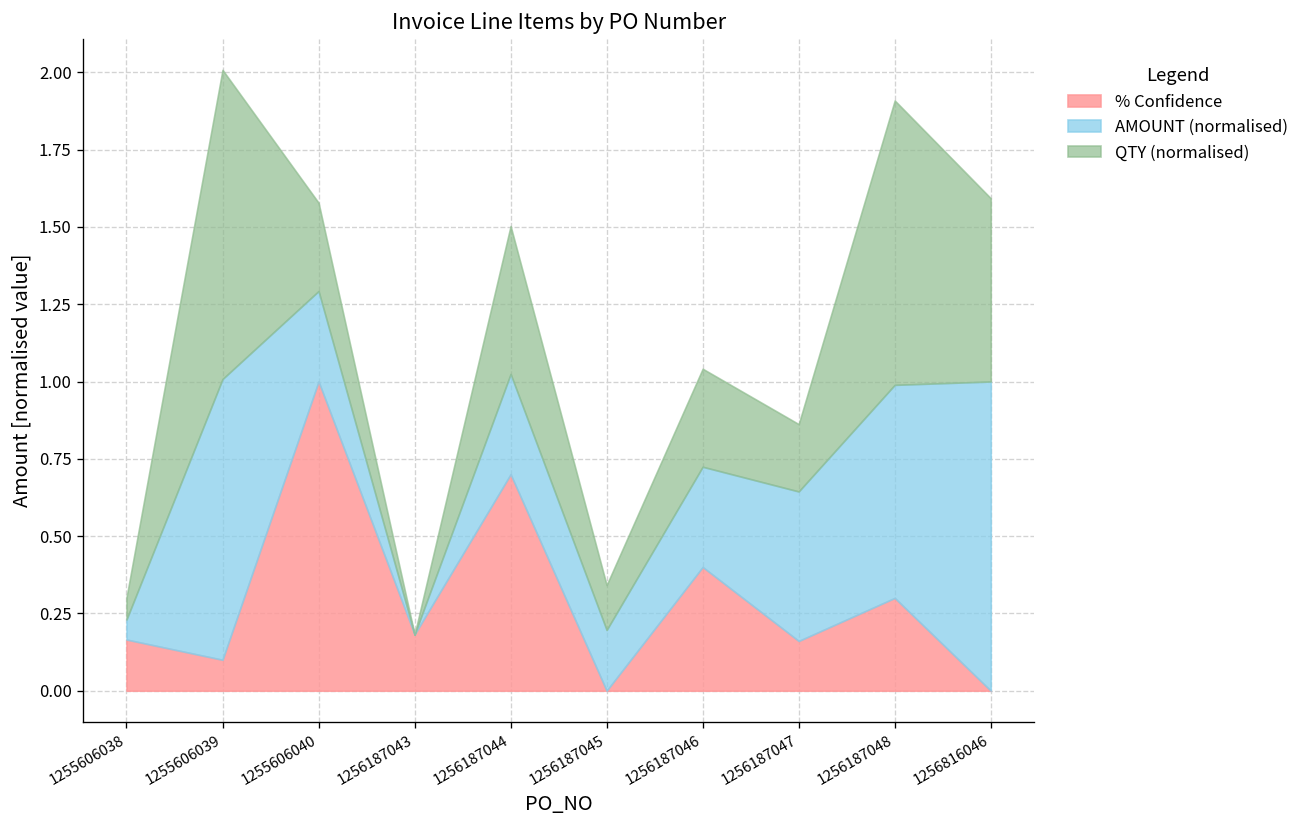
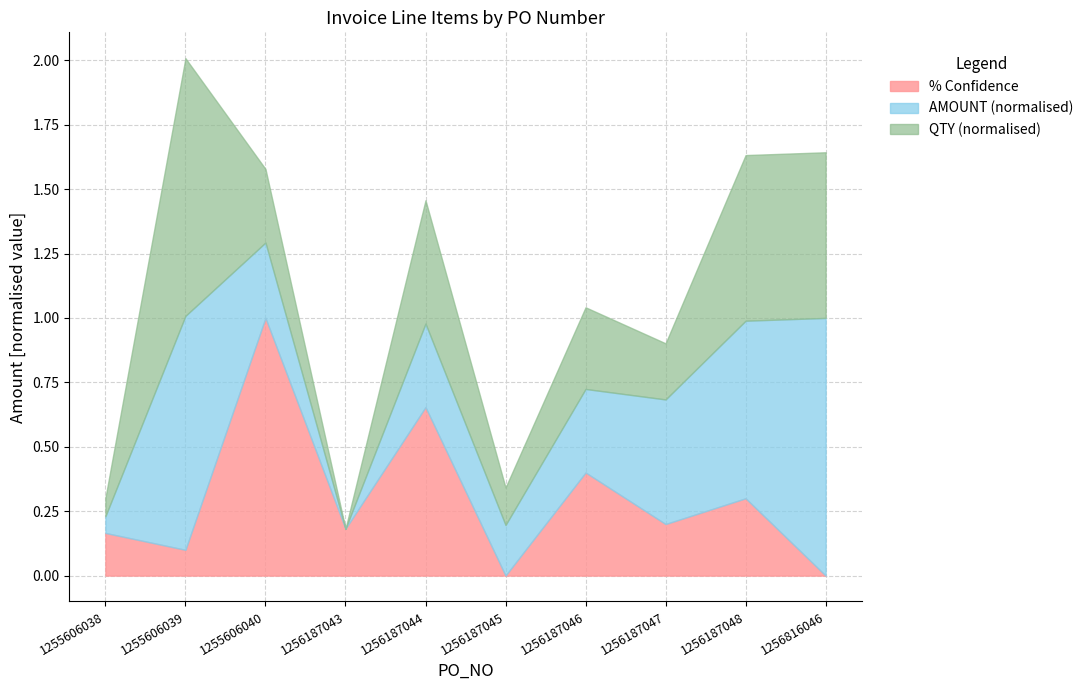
% Confidence, 1256187044: 0.70 -> 0.65
% Confidence, 1256187047: 0.16 -> 0.20
QTY (normalised), 1256187048: 0.92 -> 0.64
QTY (normalised), 1256816046: 0.59 -> 0.64
